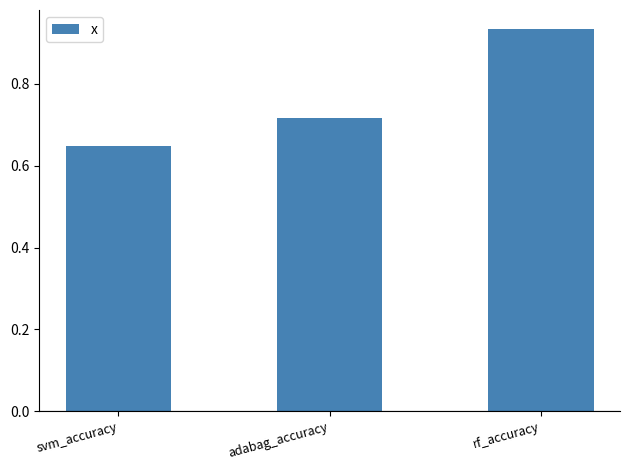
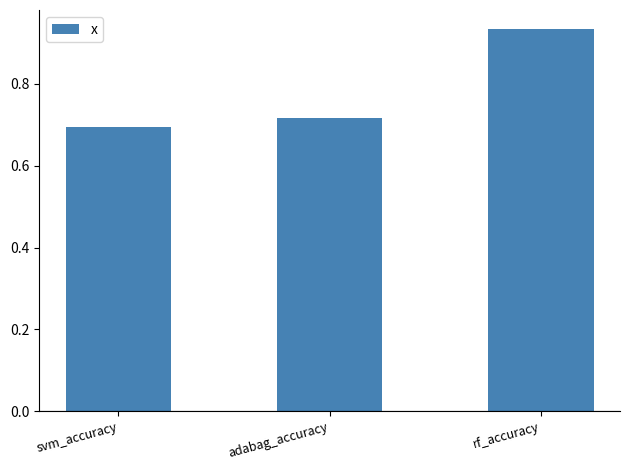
svm_accuracy: 0.65 -> 0.70
